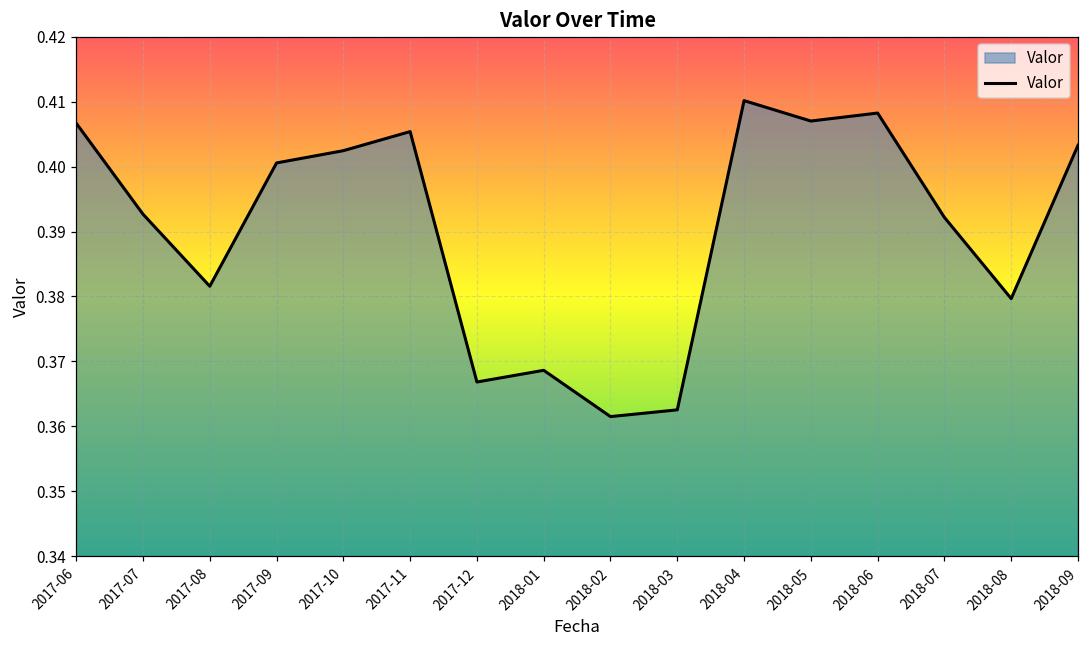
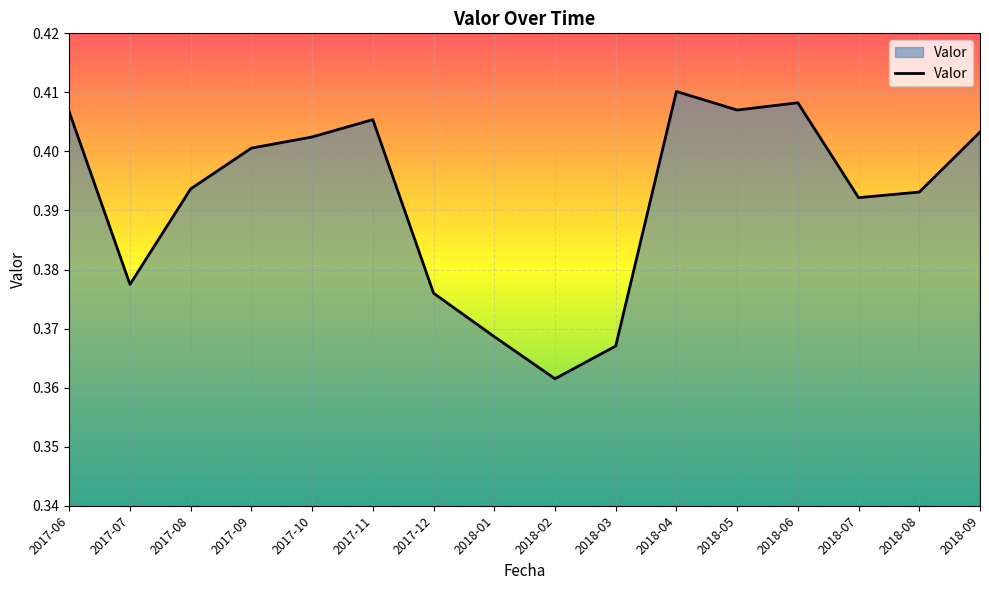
2017-07: 0.393 -> 0.377
2017-08: 0.382 -> 0.394
2017-12: 0.367 -> 0.376
2018-03: 0.363 -> 0.367
2018-08: 0.380 -> 0.393
